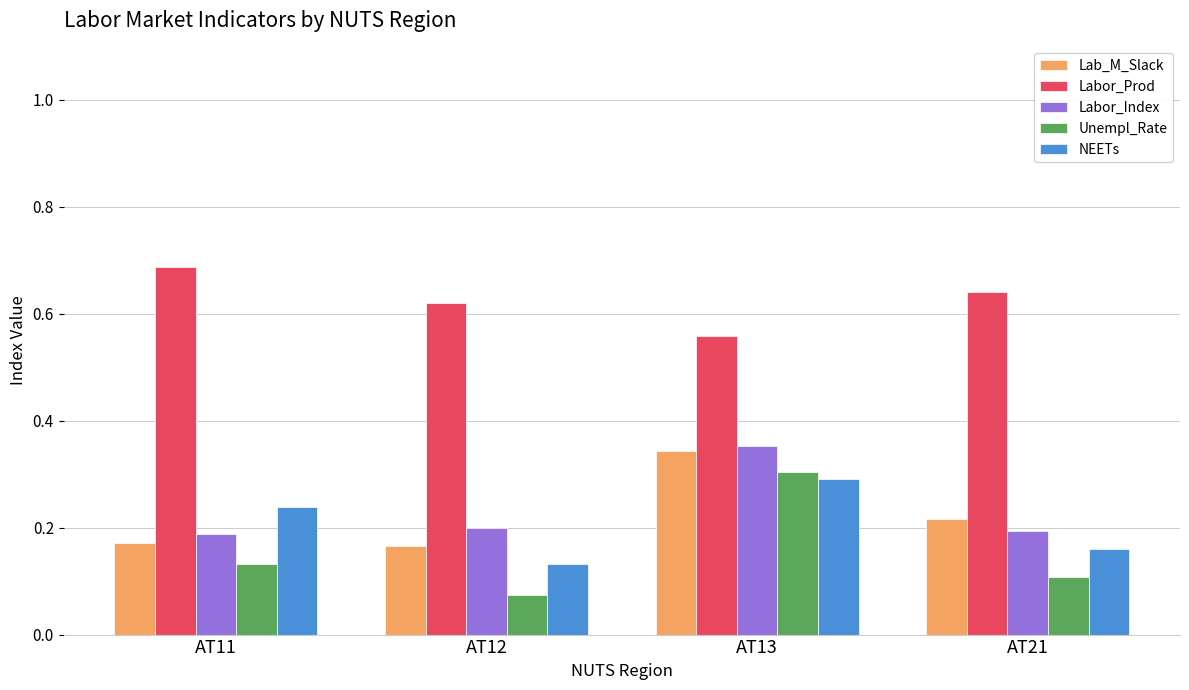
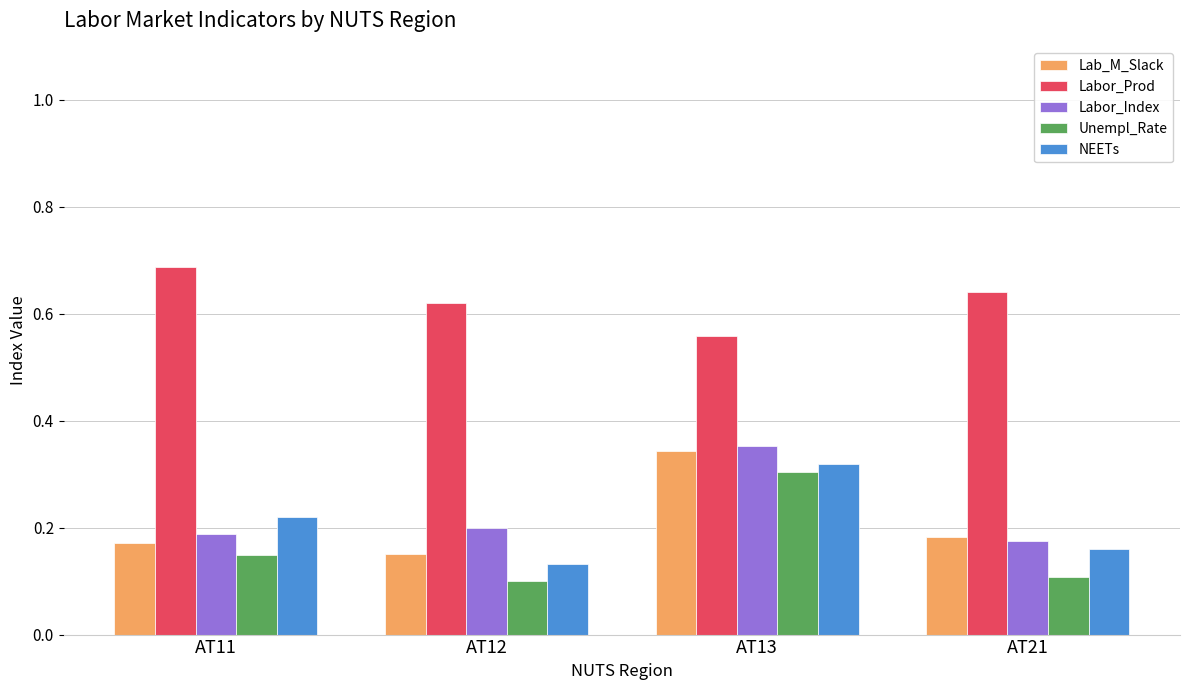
Unempl_Rate, AT11: 0.13 -> 0.15
NEETs, AT11: 0.24 -> 0.22
Lab_M_Slack, AT12: 0.17 -> 0.15
Unempl_Rate, AT12: 0.07 -> 0.10
NEETs, AT13: 0.29 -> 0.32
Lab_M_Slack, AT21: 0.22 -> 0.18
Labor_Index, AT21: 0.19 -> 0.18
